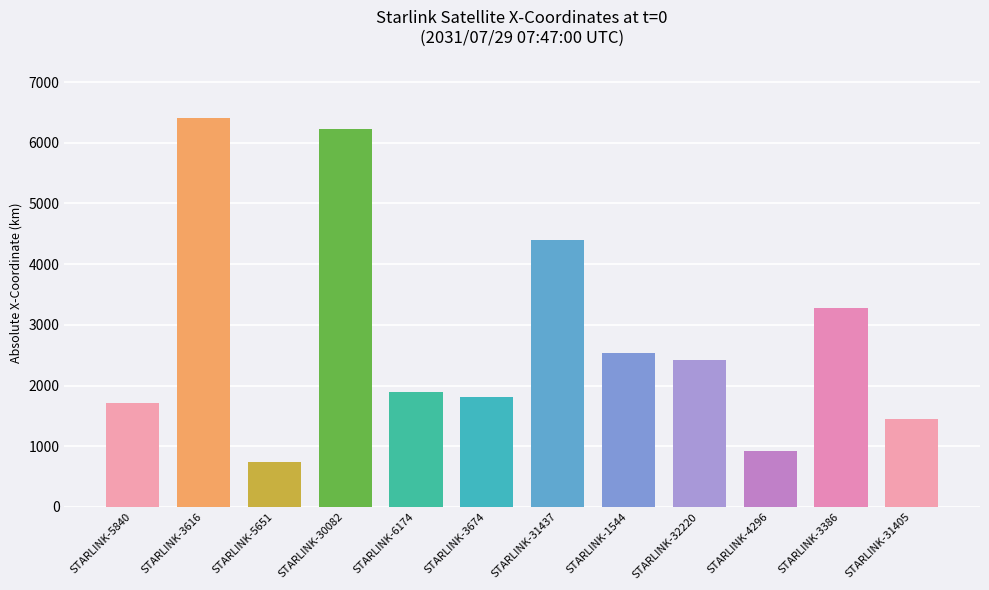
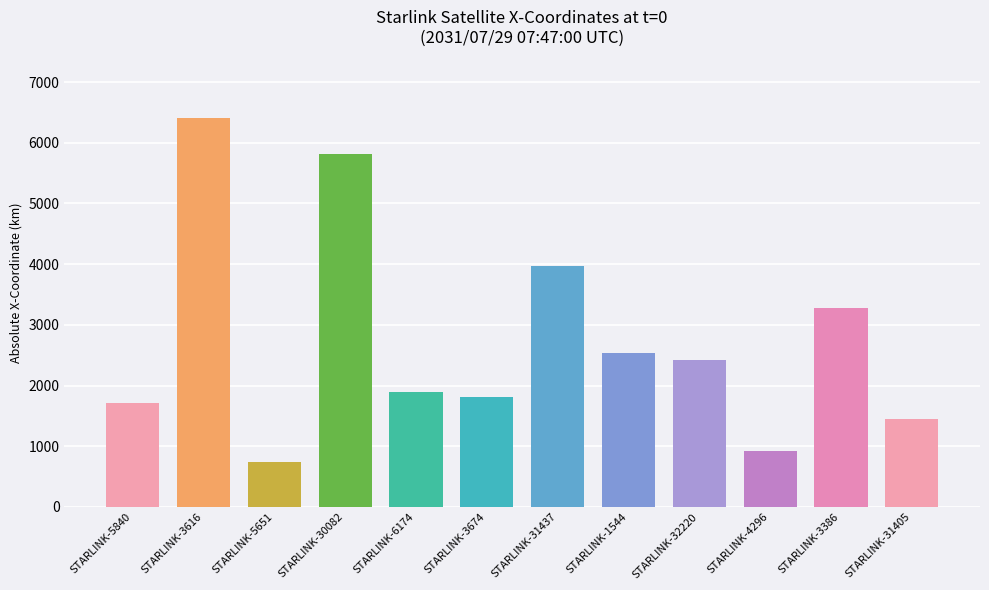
STARLINK-30082: 6200 -> 5800
STARLINK-31437: 4400 -> 4000
